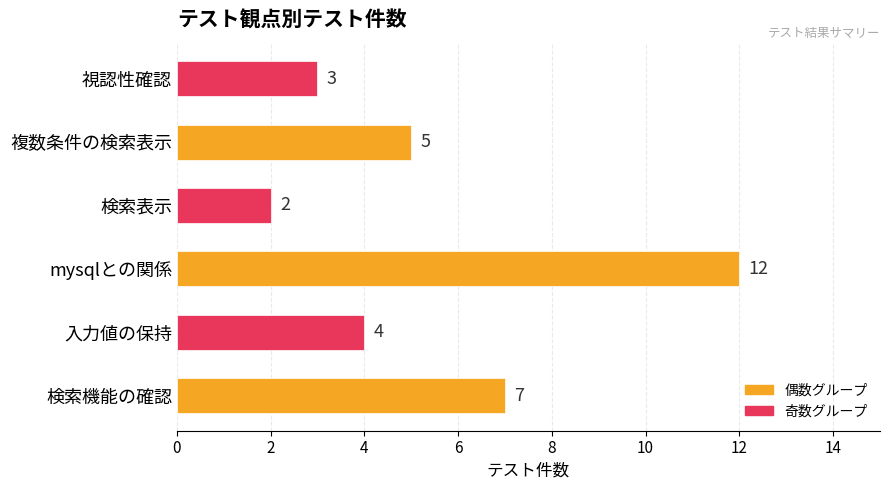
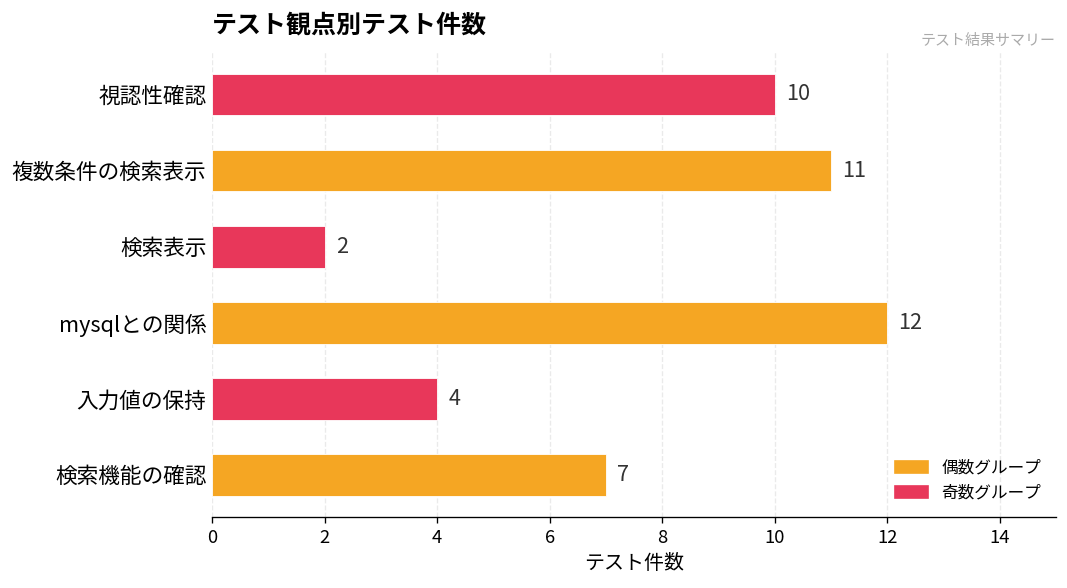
視認性確認: 3 -> 10
複数条件の検索表示: 5 -> 11
